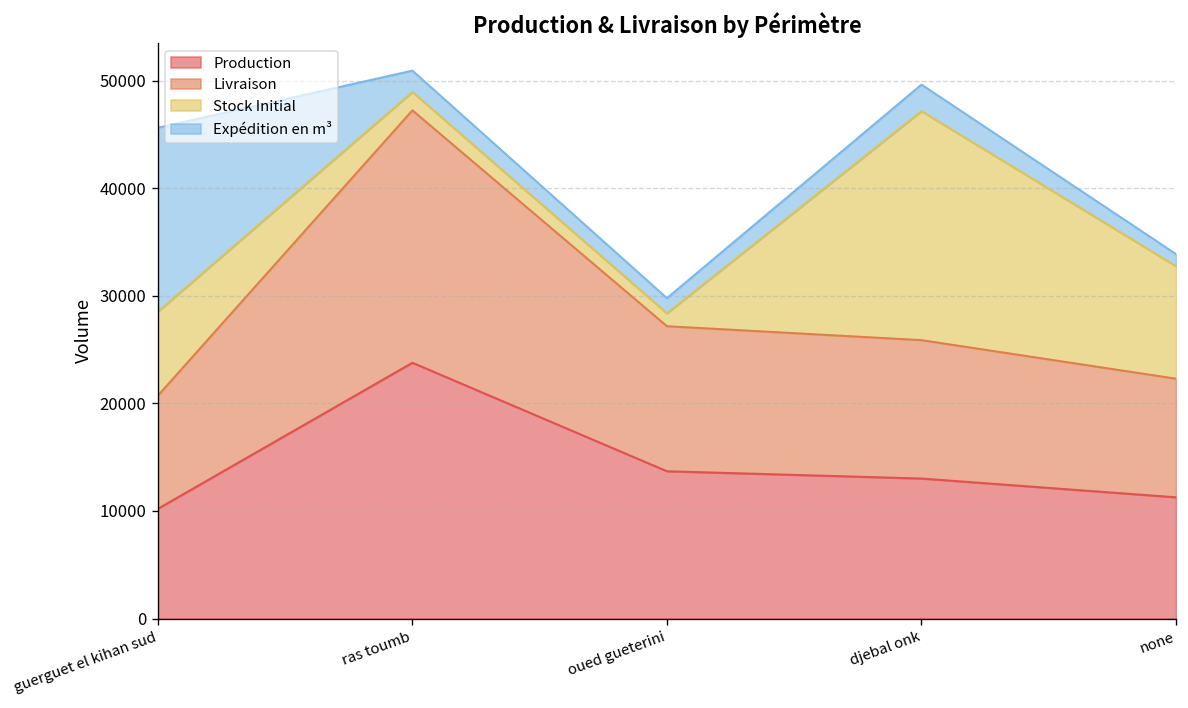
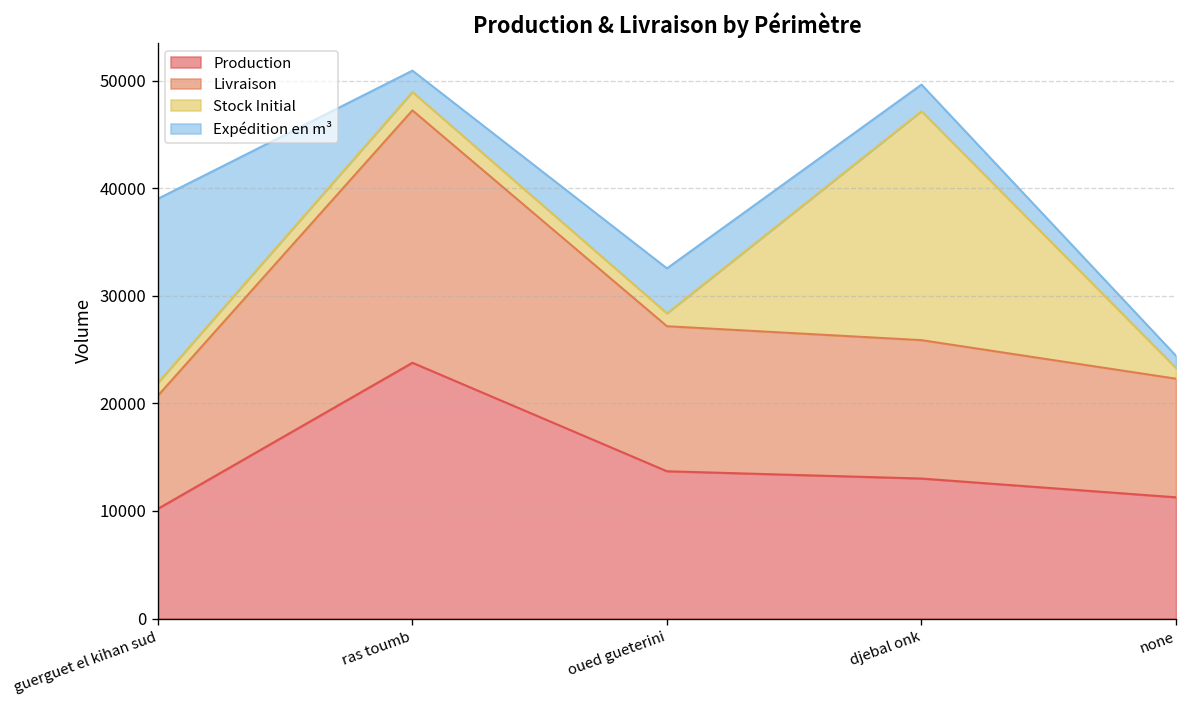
Stock Initial, guerguet el kihan sud: 8000 -> 1000
Expédition en m³, oued gueterini: 1000 -> 4000
Stock Initial, none: 10000 -> 1000
